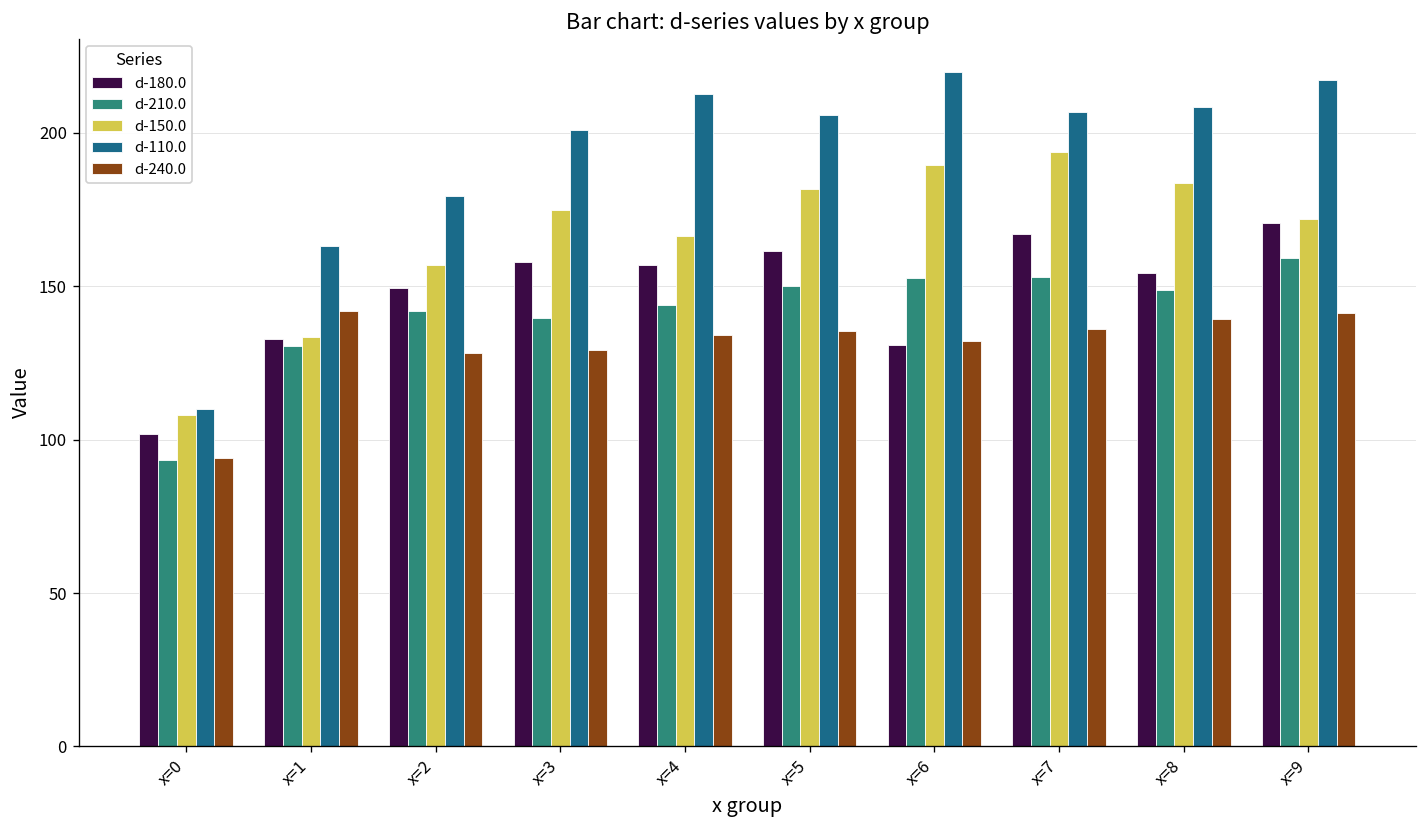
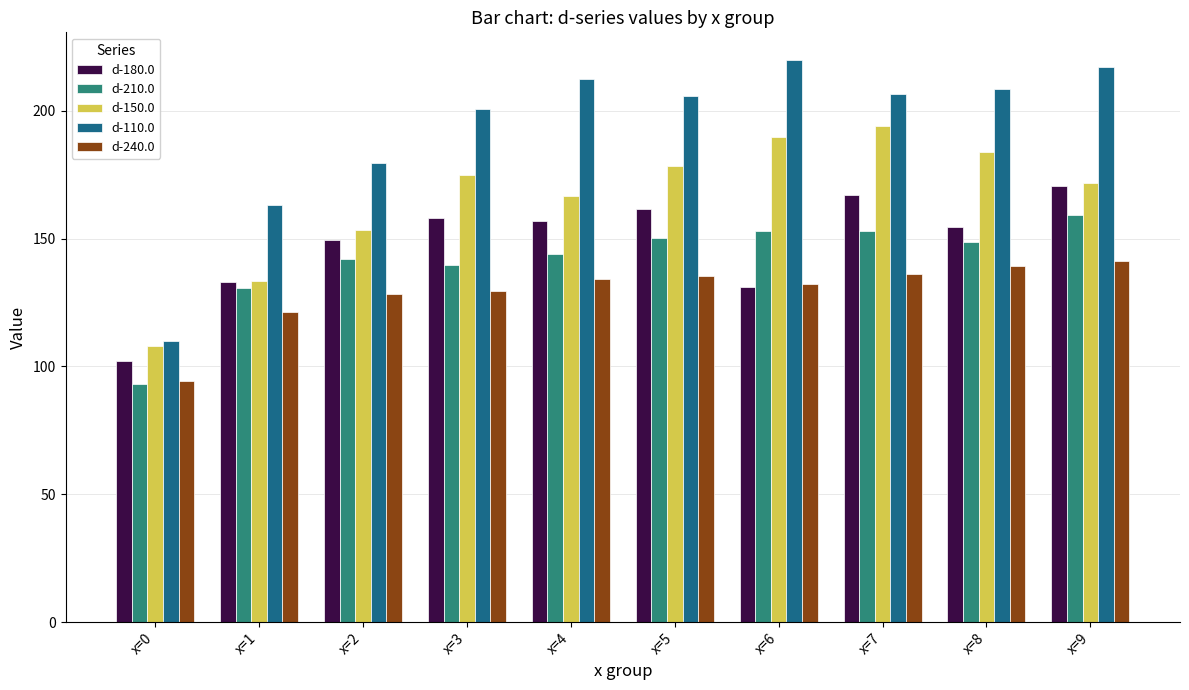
d-240.0, x=1: 142 -> 121
d-150.0, x=2: 157 -> 154
d-150.0, x=5: 182 -> 179
